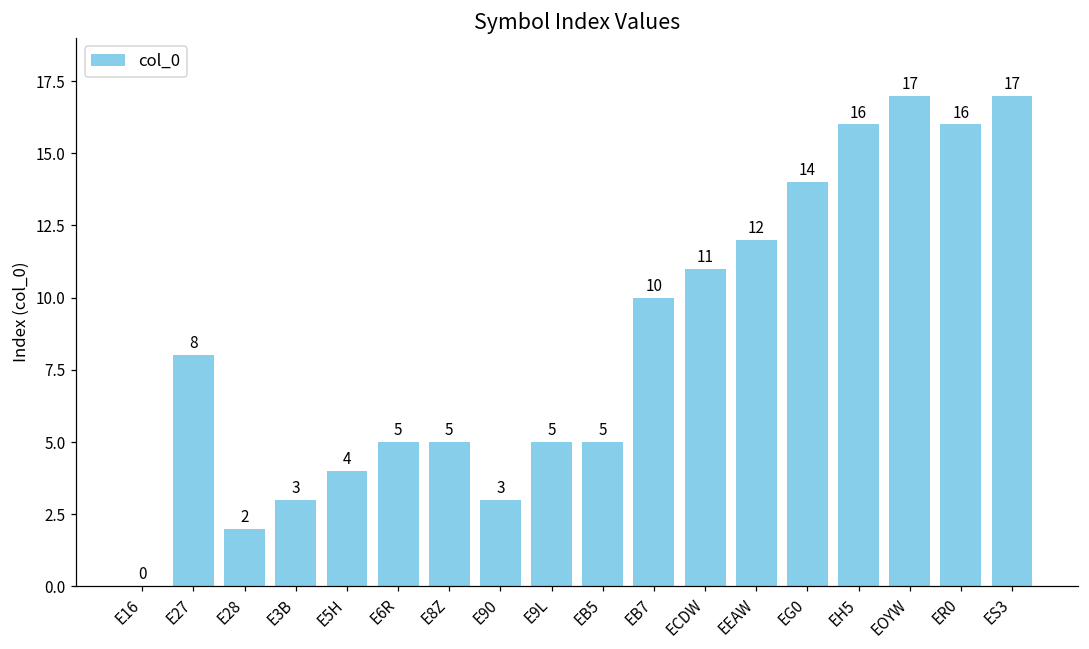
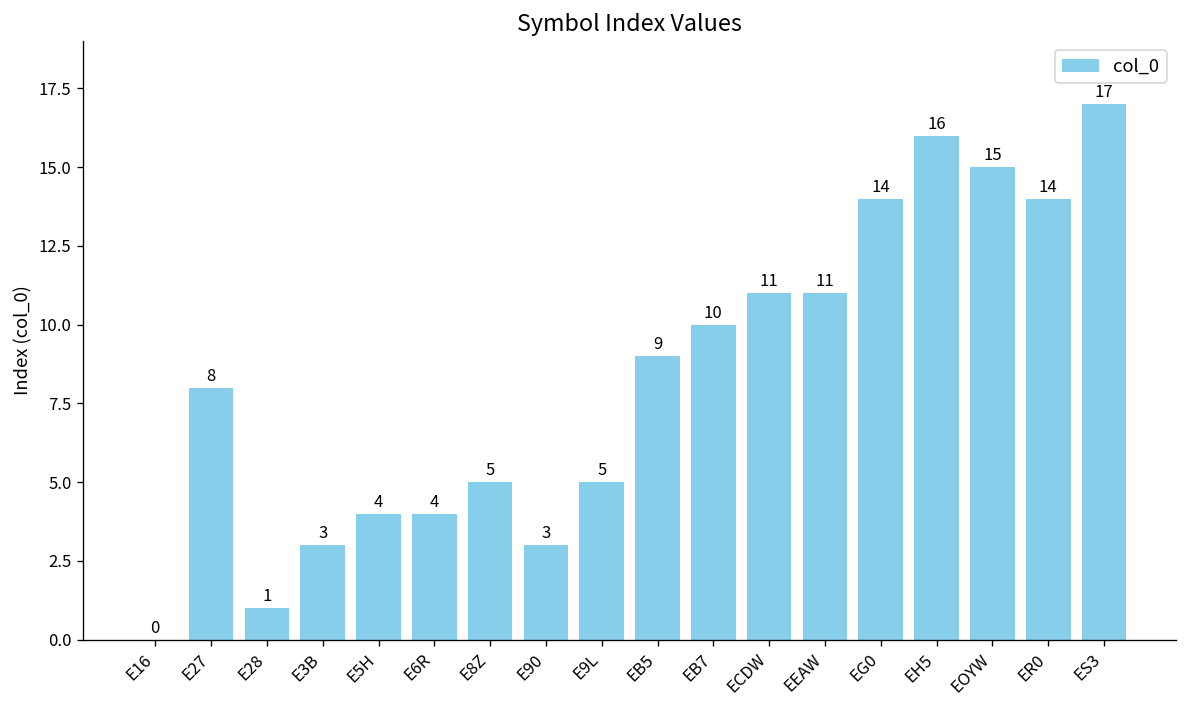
E28: 2 -> 1
E6R: 5 -> 4
EB5: 5 -> 9
EEAW: 12 -> 11
EOYW: 17 -> 15
ER0: 16 -> 14
